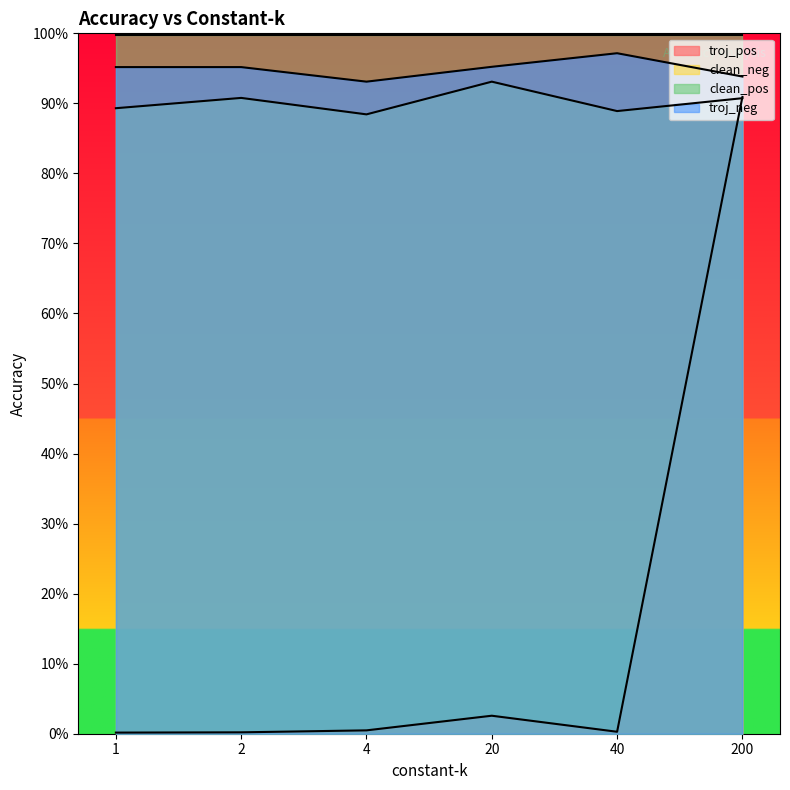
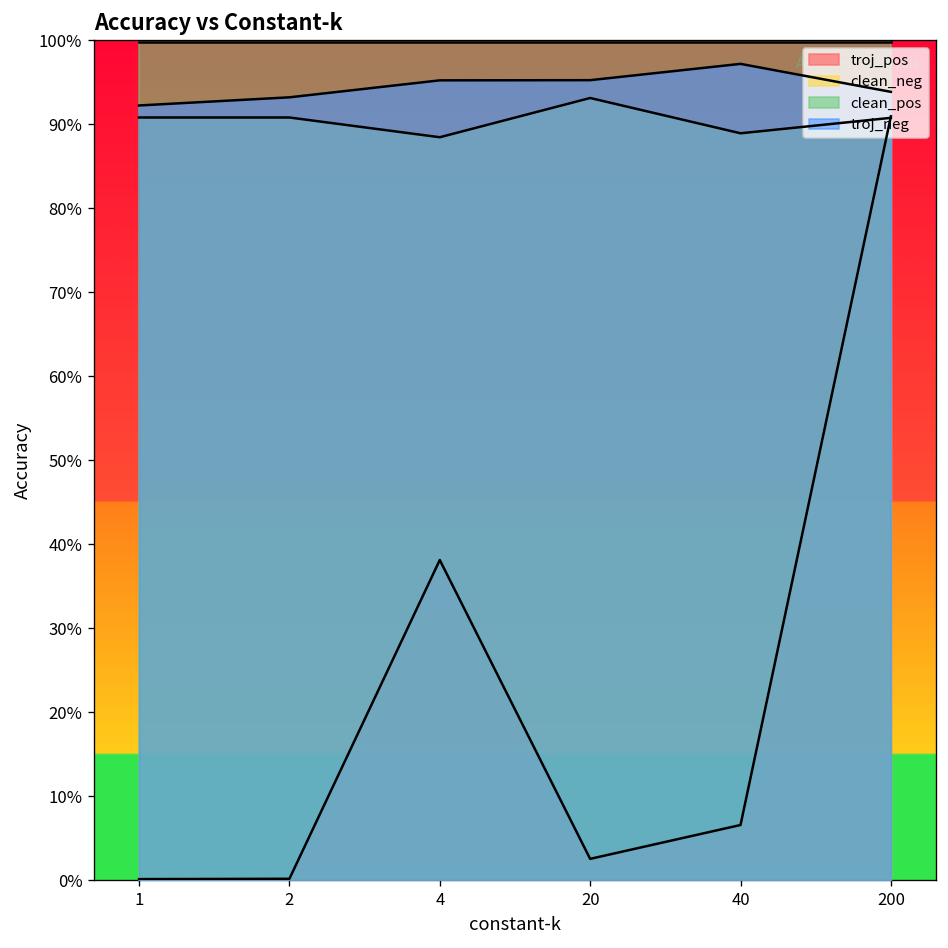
clean_neg, 1: 89% -> 91%
troj_neg, 1: 95% -> 92%
troj_neg, 2: 95% -> 93%
troj_pos, 4: 0% -> 38%
troj_neg, 4: 93% -> 95%
troj_pos, 40: 0% -> 7%
